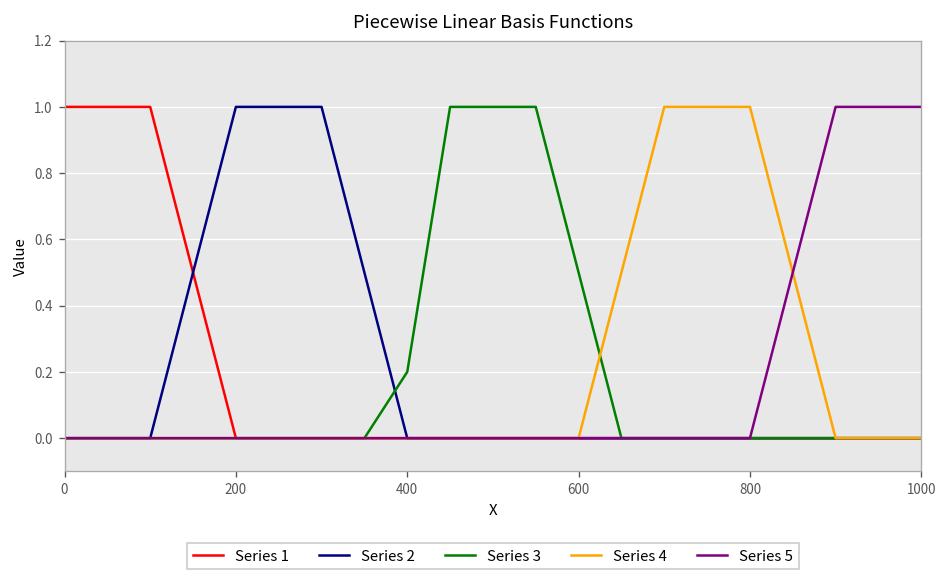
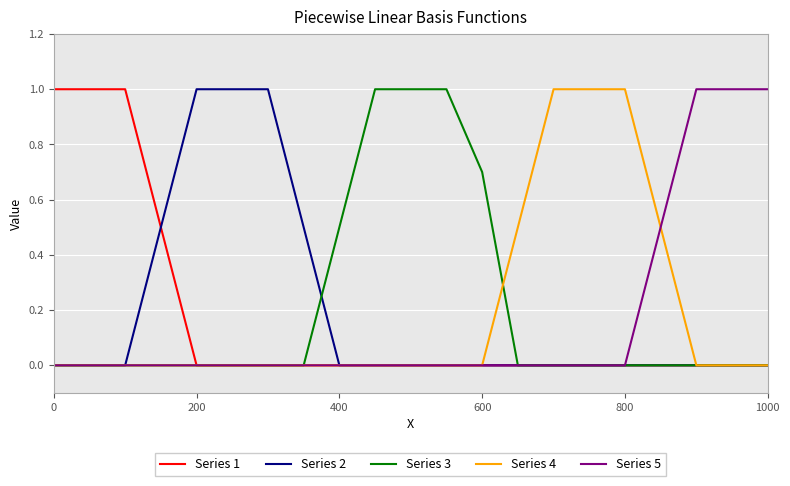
Series 3, 400: 0.2 -> 0.5
Series 3, 600: 0.5 -> 0.7
